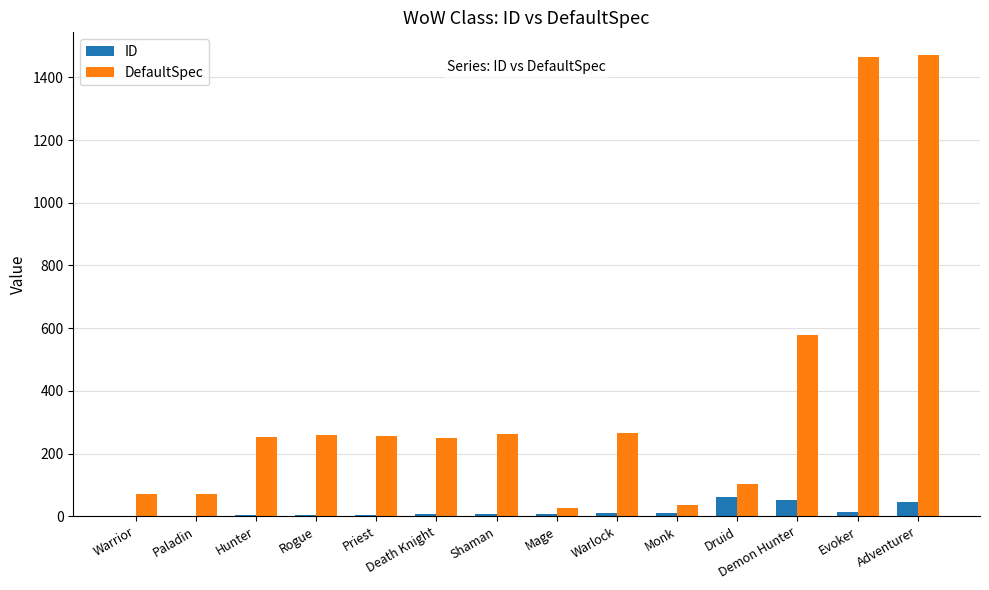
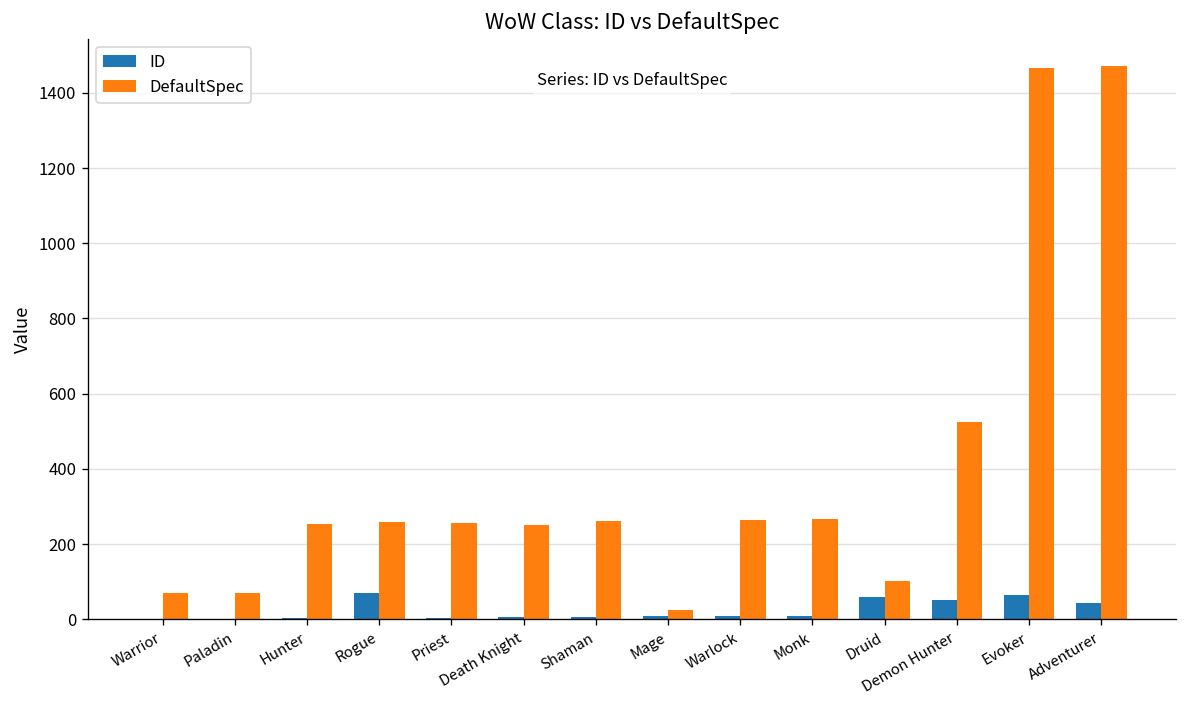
ID, Rogue: 0 -> 70
DefaultSpec, Monk: 40 -> 270
DefaultSpec, Demon Hunter: 580 -> 520
ID, Evoker: 10 -> 70
